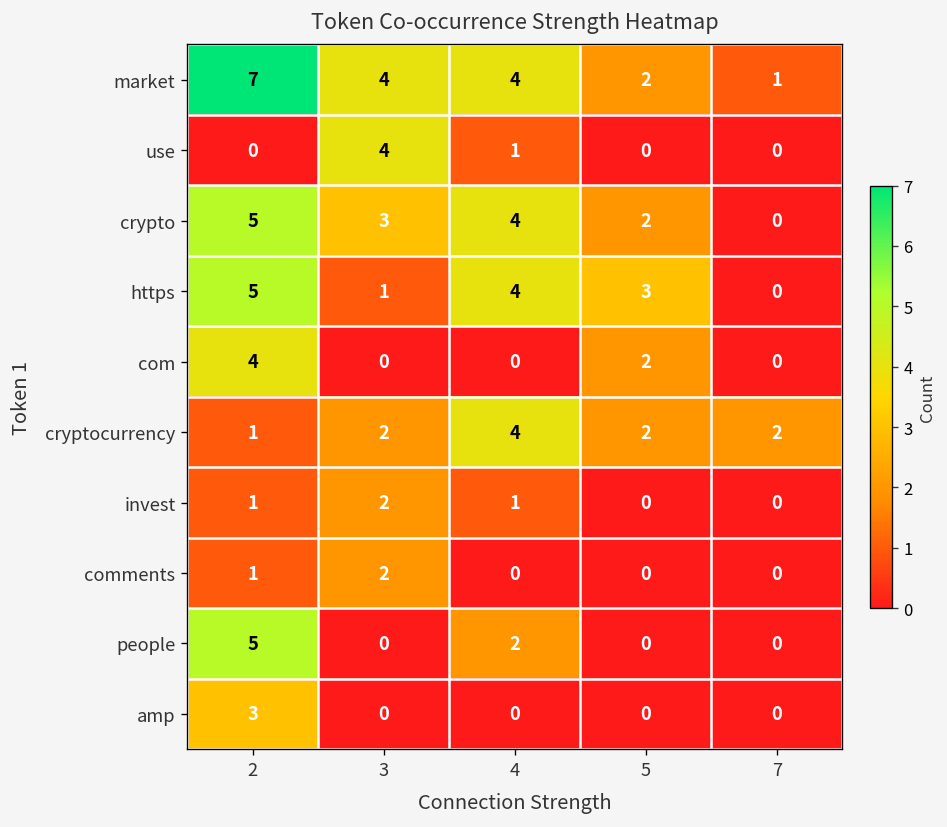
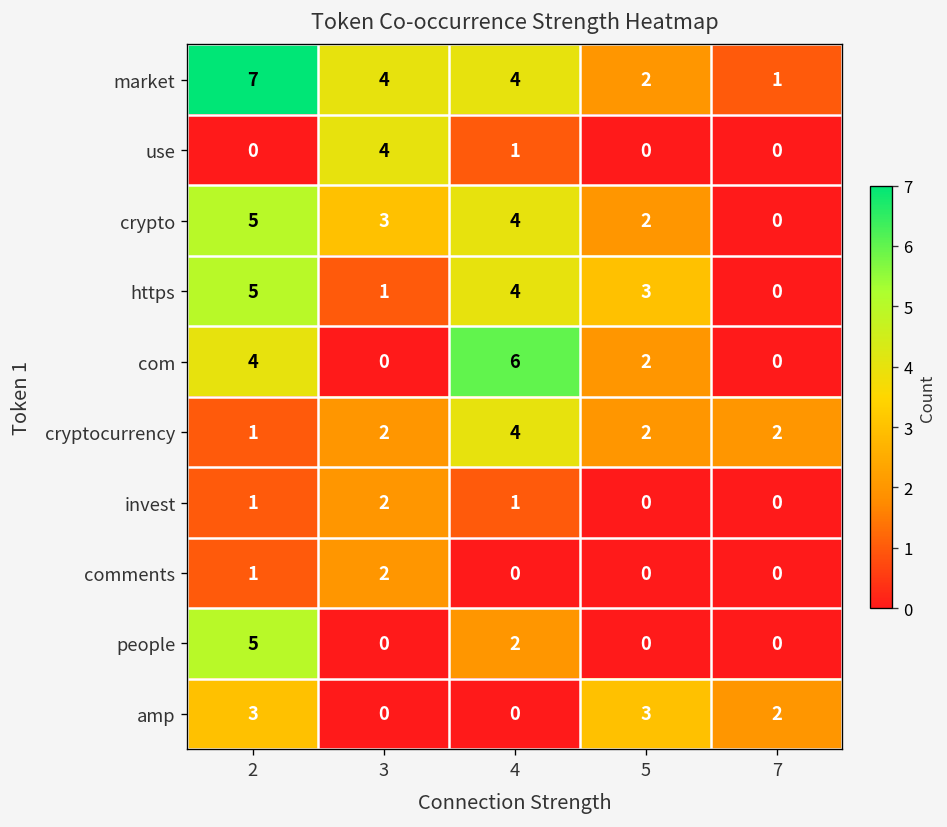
com, 4: 0 -> 6
amp, 5: 0 -> 3
amp, 7: 0 -> 2
